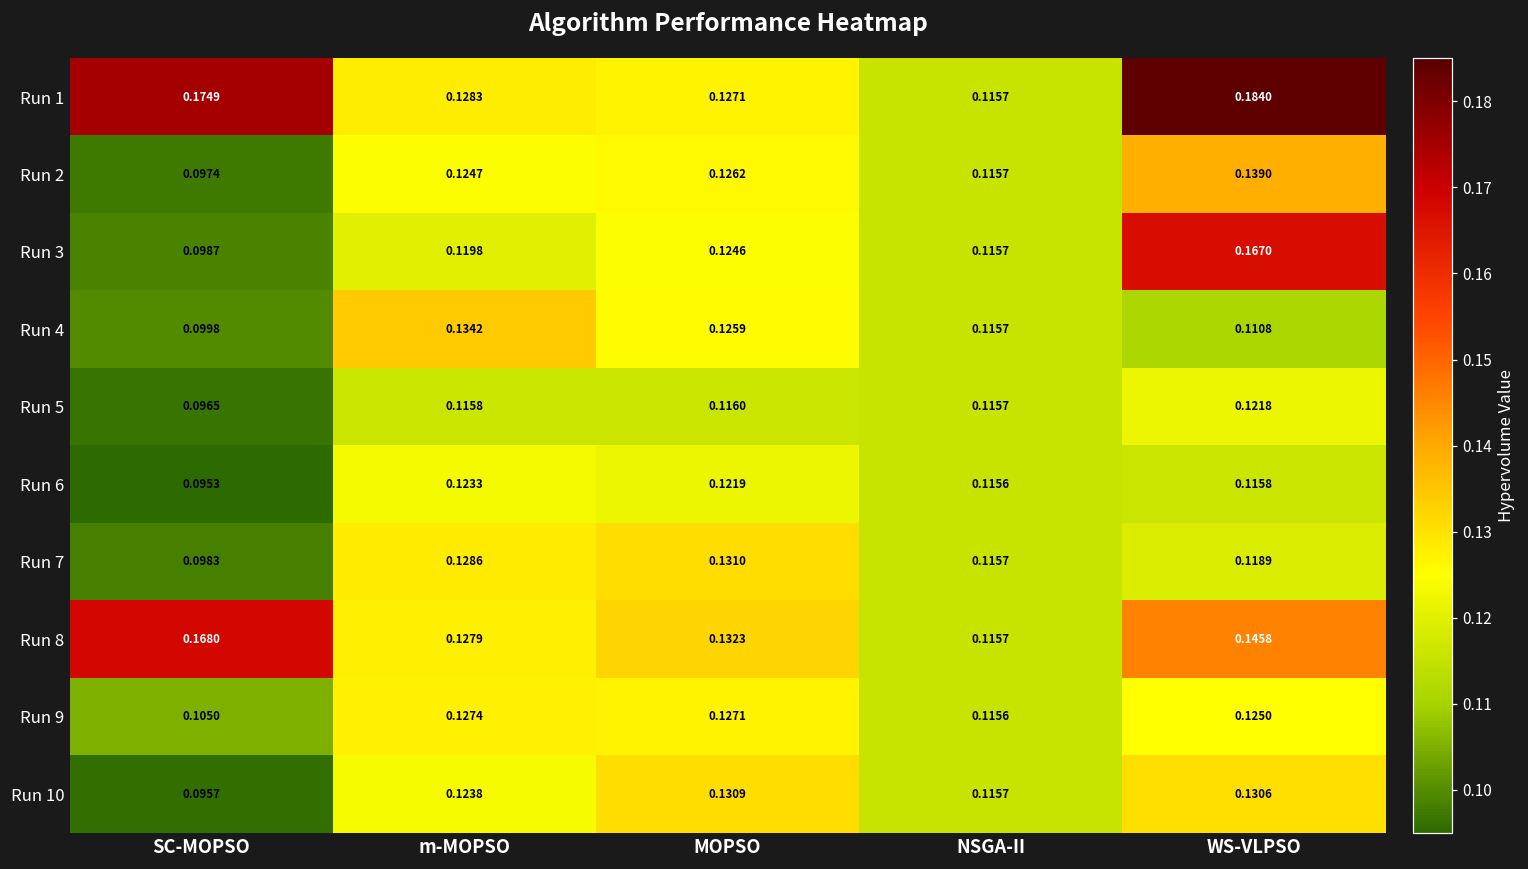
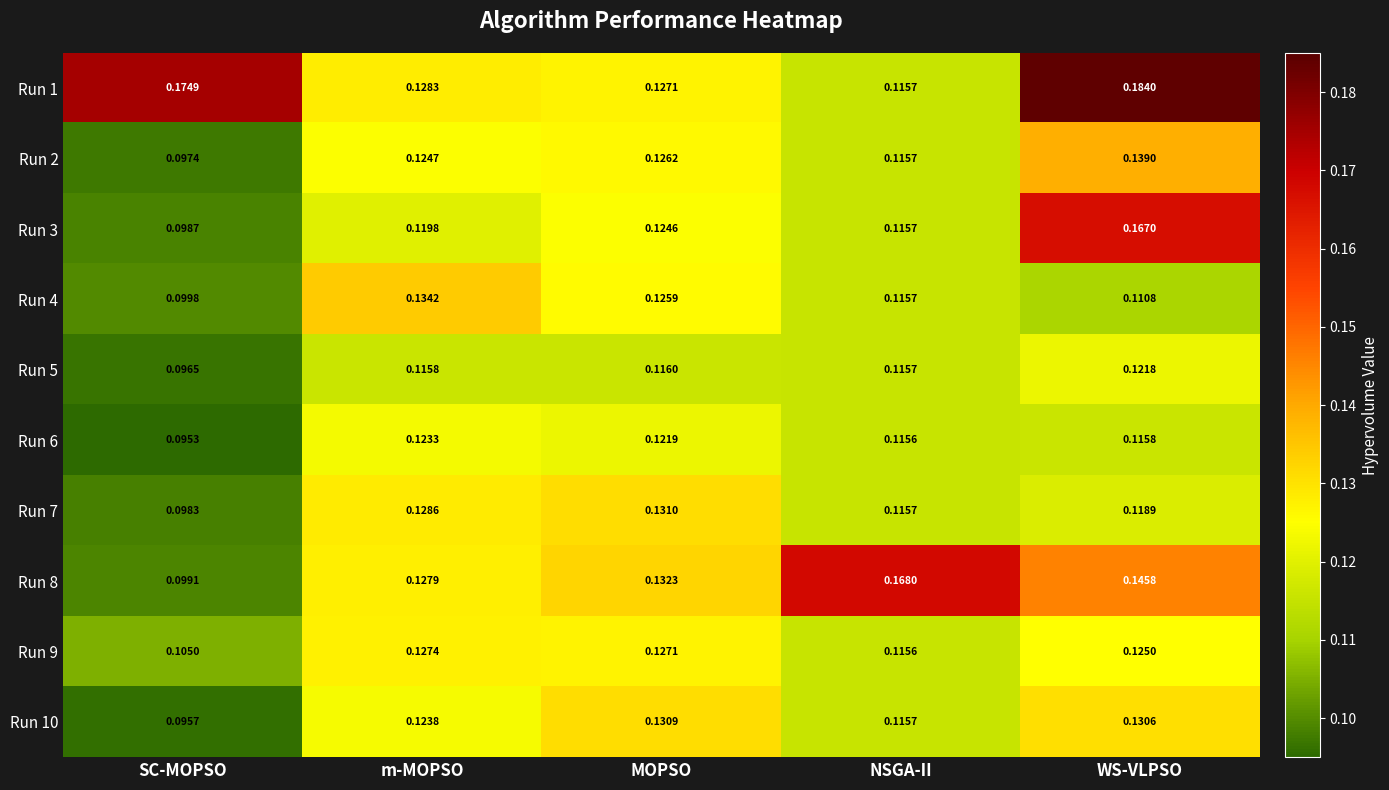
Run 8, SC-MOPSO: 0.1680 -> 0.0991
Run 8, NSGA-II: 0.1157 -> 0.1680
